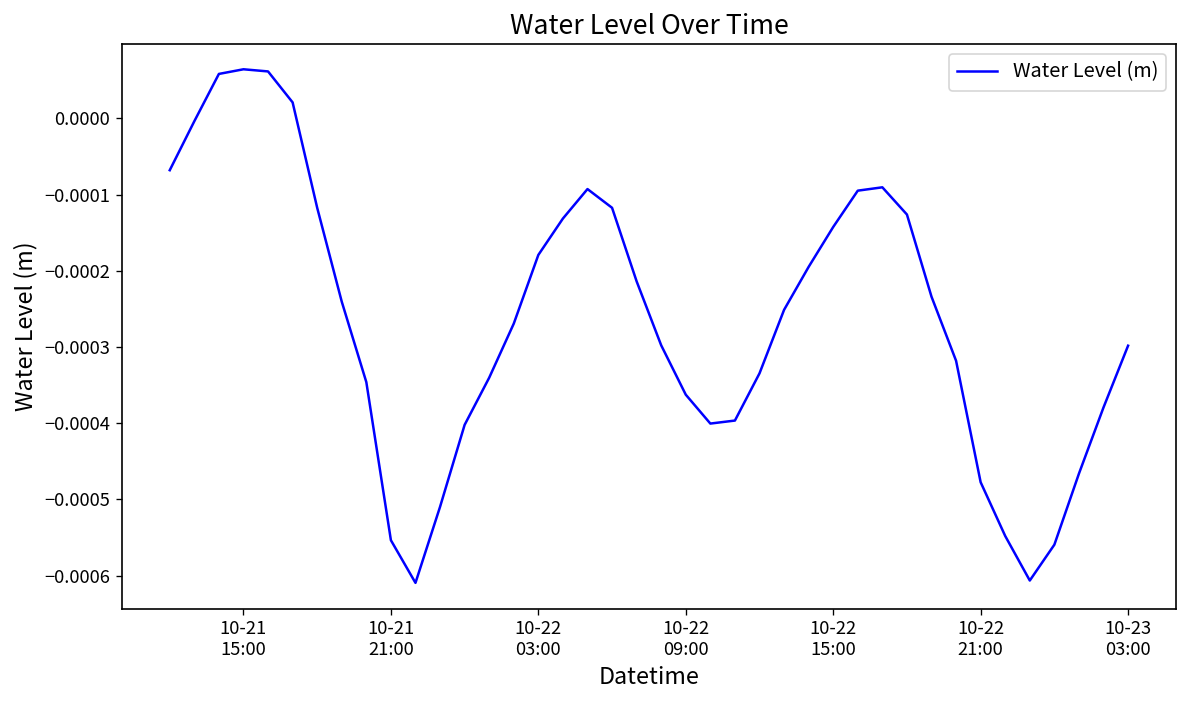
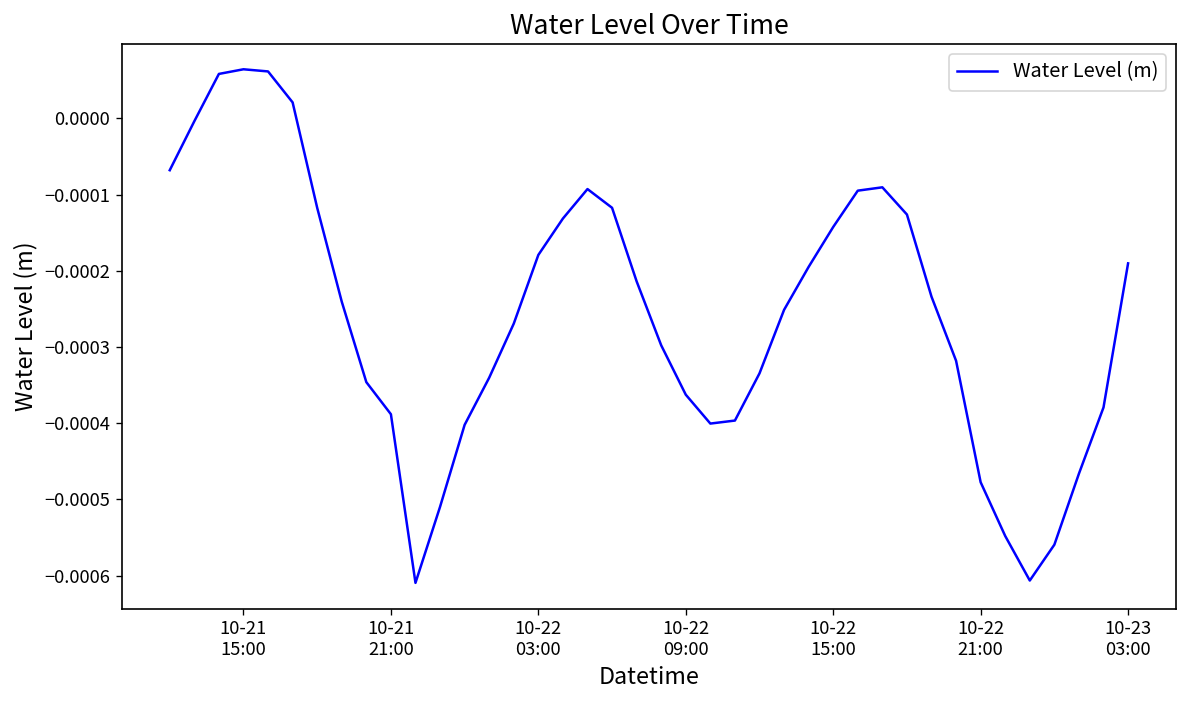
10-21 21:00: -0.00055 -> -0.00039
10-23 03:00: -0.00030 -> -0.00019
